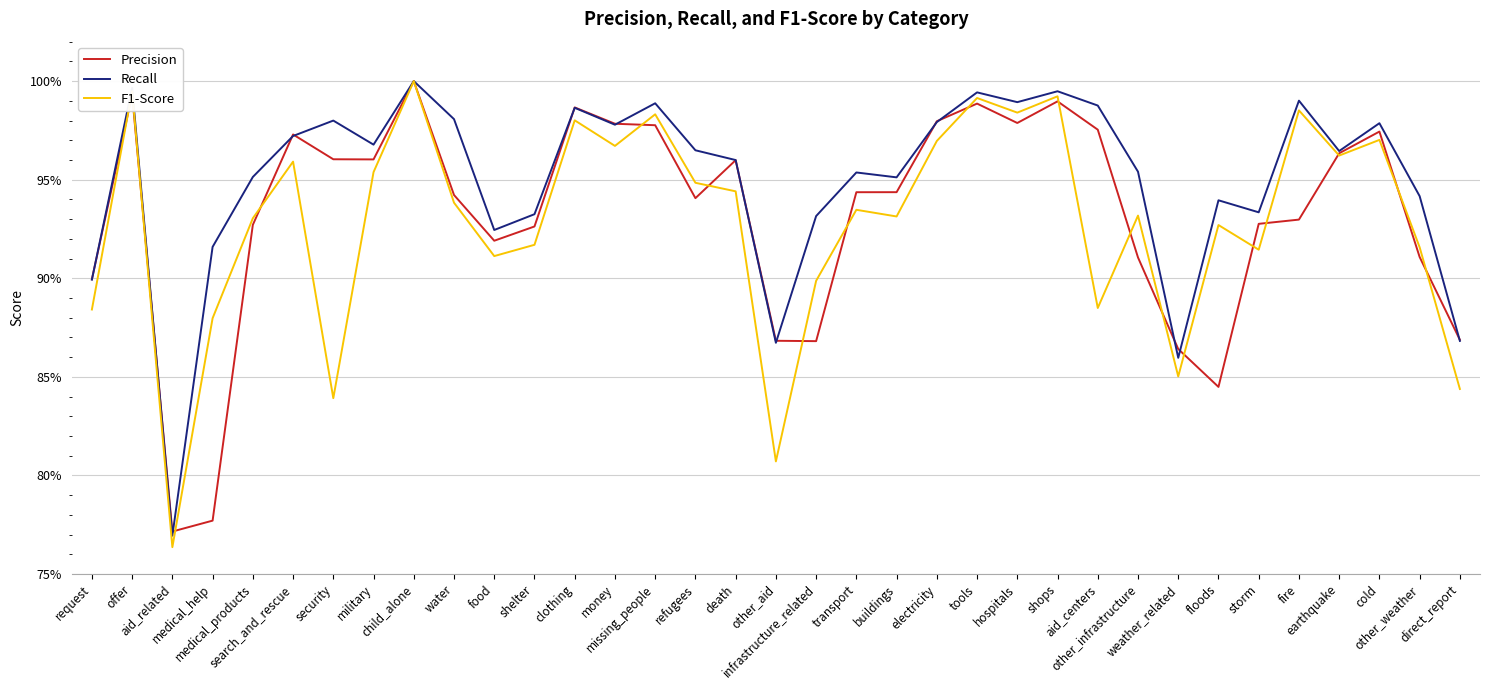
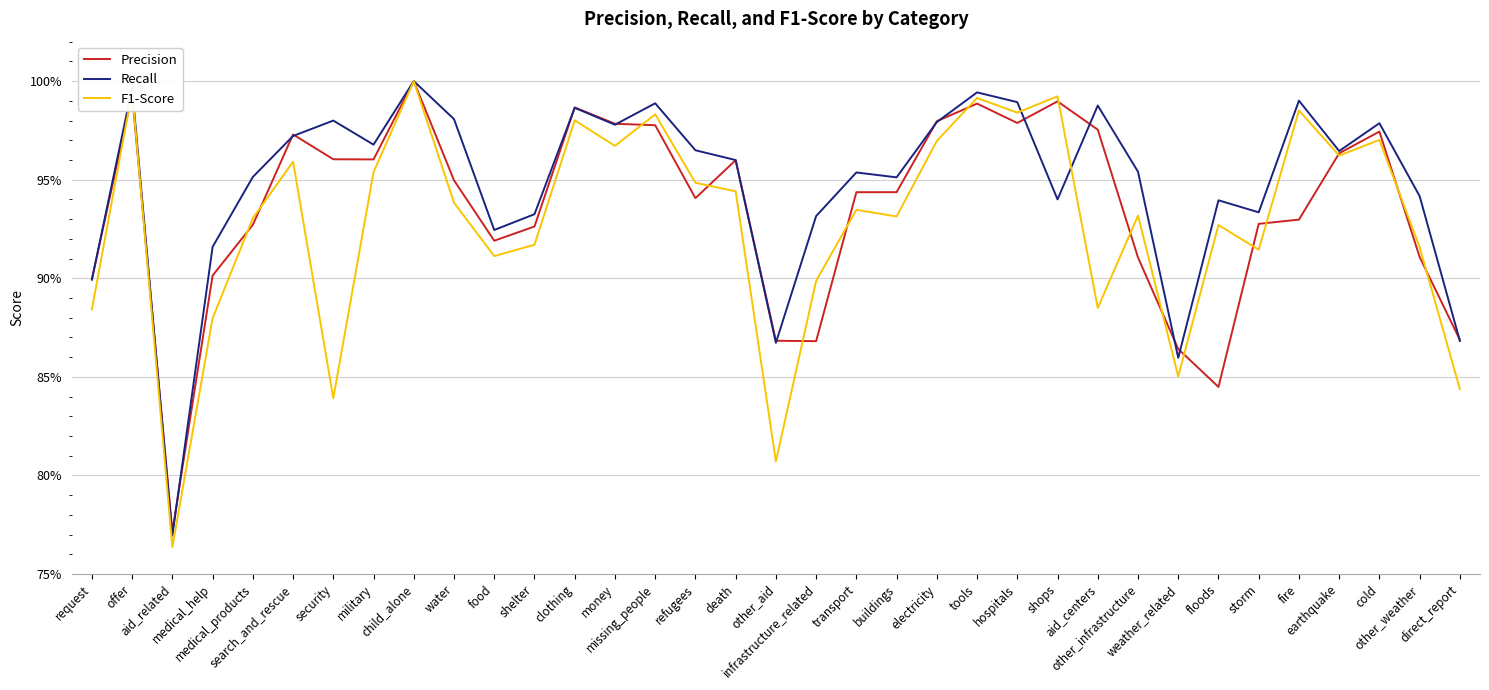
Precision, medical_help: 77.7% -> 90.1%
Precision, water: 94.2% -> 95.0%
Recall, shops: 99.5% -> 94.0%
